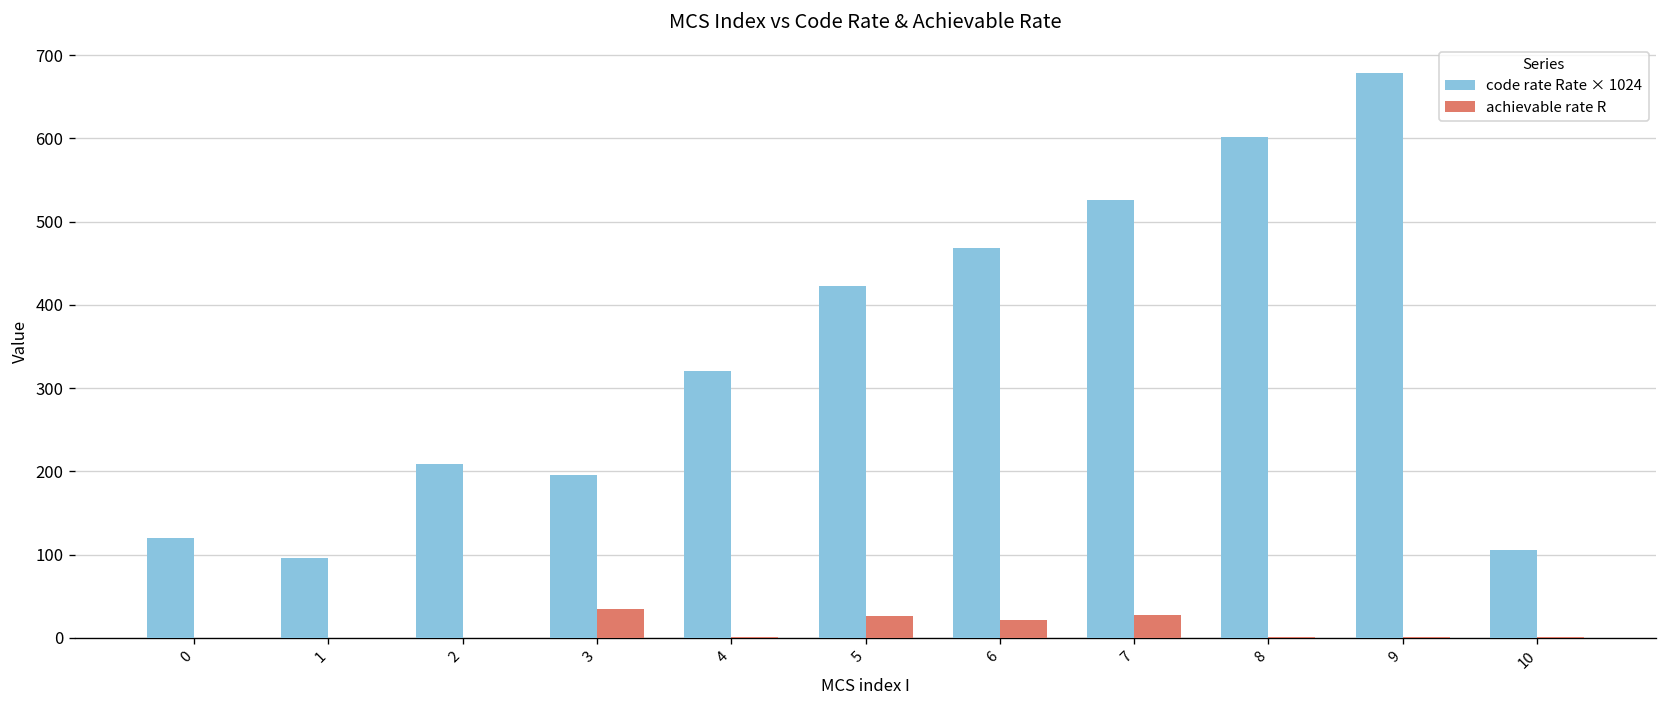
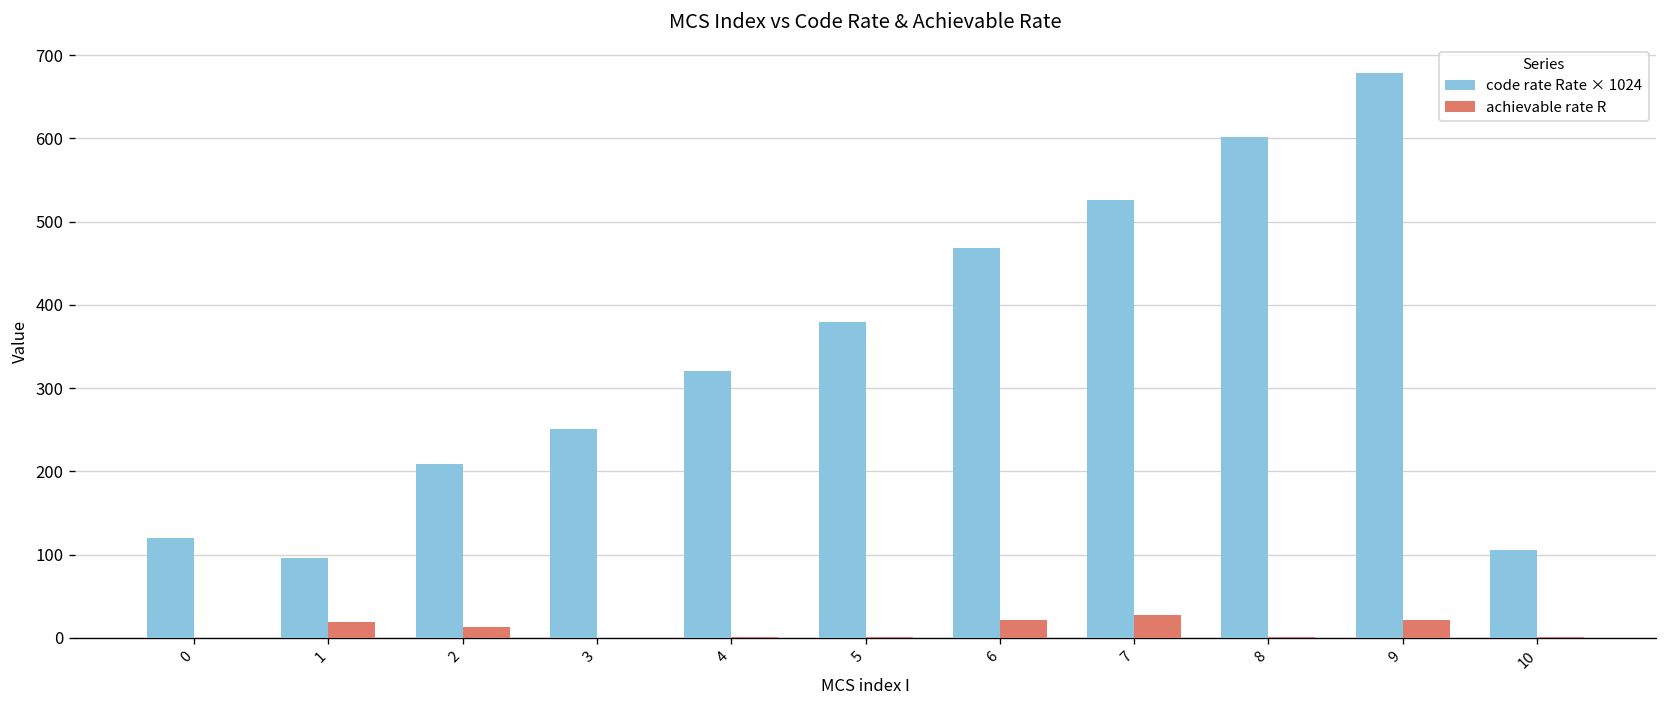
achievable rate R, 1: 0 -> 20
achievable rate R, 2: 0 -> 10
code rate Rate × 1024, 3: 200 -> 250
achievable rate R, 3: 30 -> 0
code rate Rate × 1024, 5: 420 -> 380
achievable rate R, 5: 30 -> 0
achievable rate R, 9: 0 -> 20
